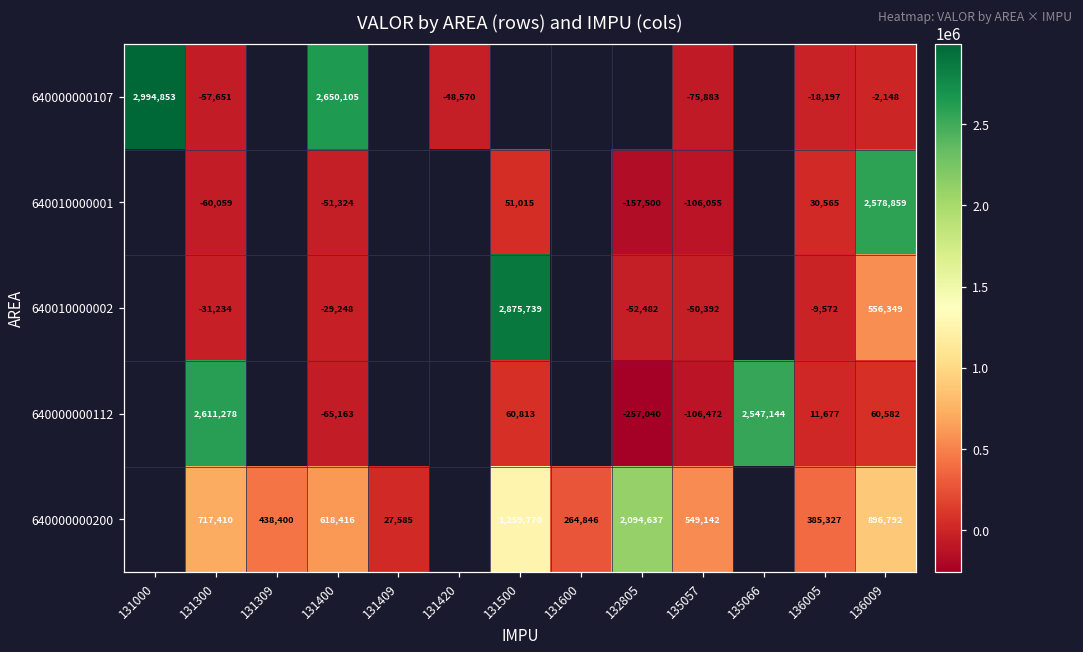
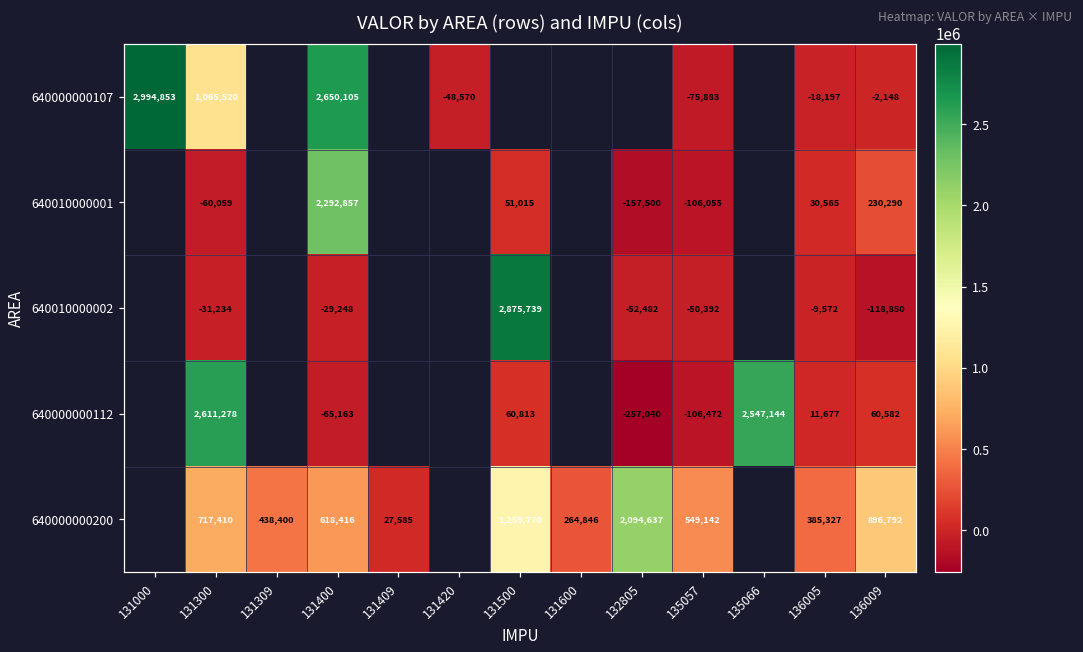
640000000107, 131300: -57,651 -> 1,065,520
640010000001, 131400: -51,324 -> 2,292,857
640010000001, 136009: 2,578,859 -> 230,290
640010000002, 136009: 556,349 -> -118,850
